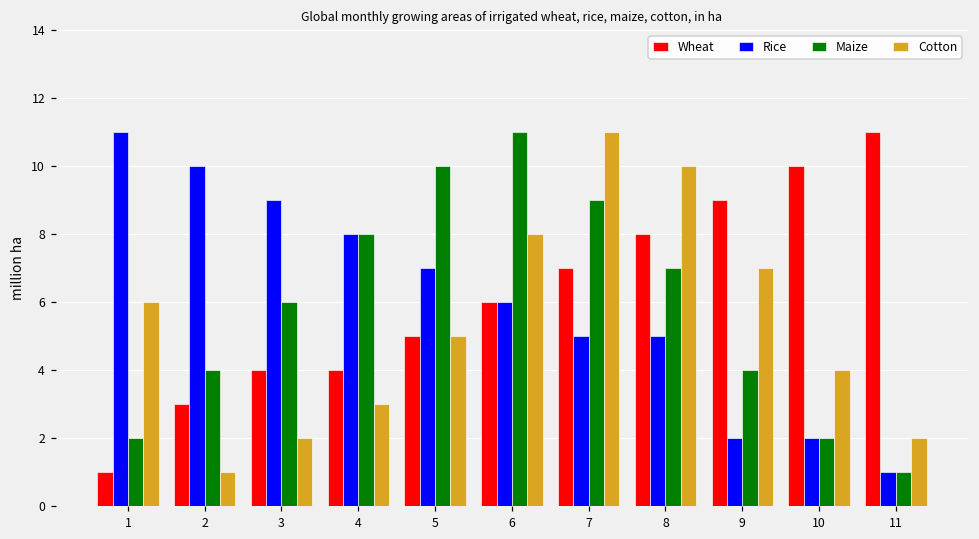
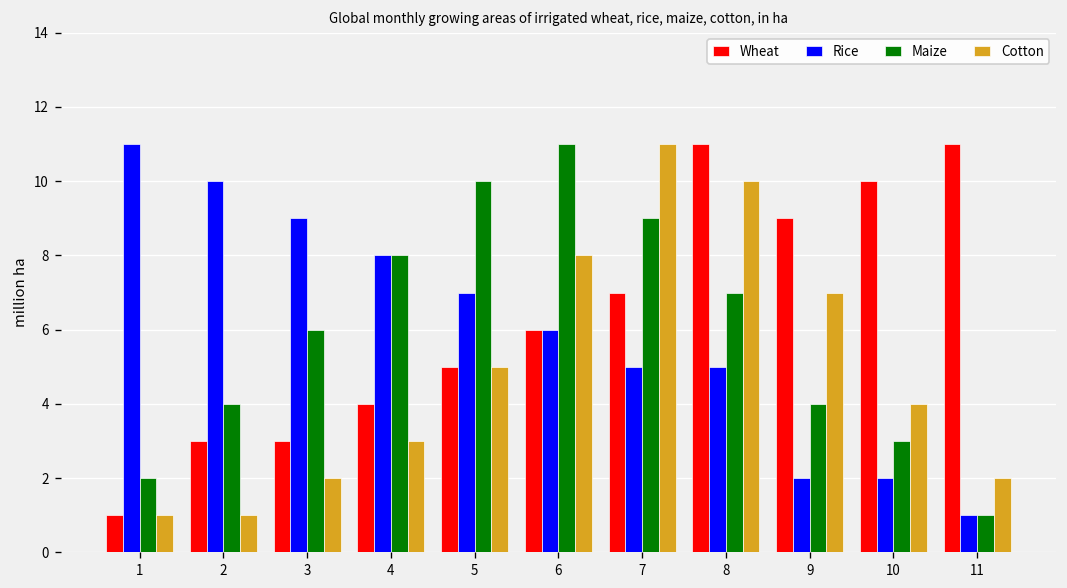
Cotton, 1: 6 -> 1
Wheat, 3: 4 -> 3
Wheat, 8: 8 -> 11
Maize, 10: 2 -> 3
